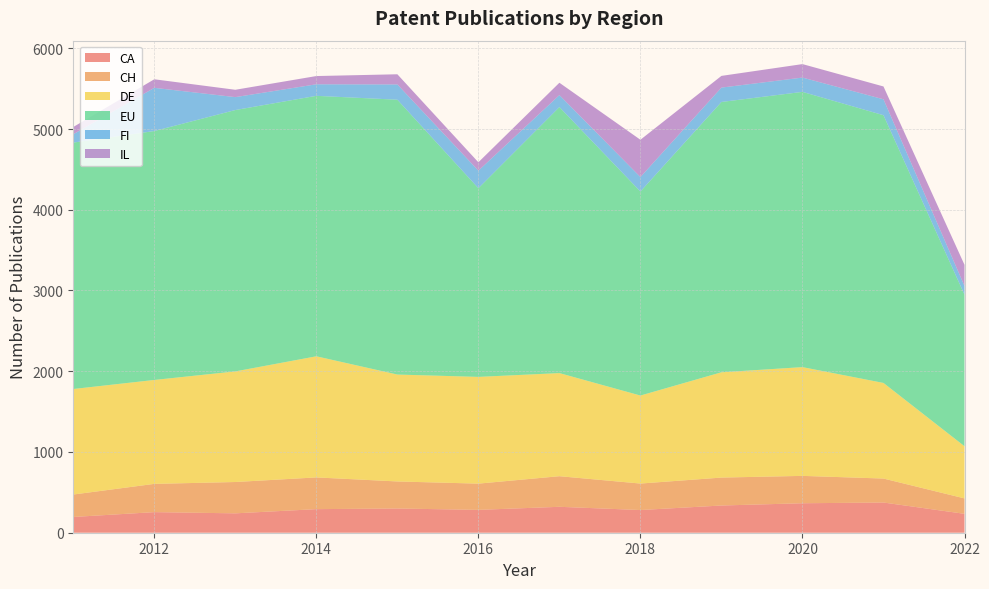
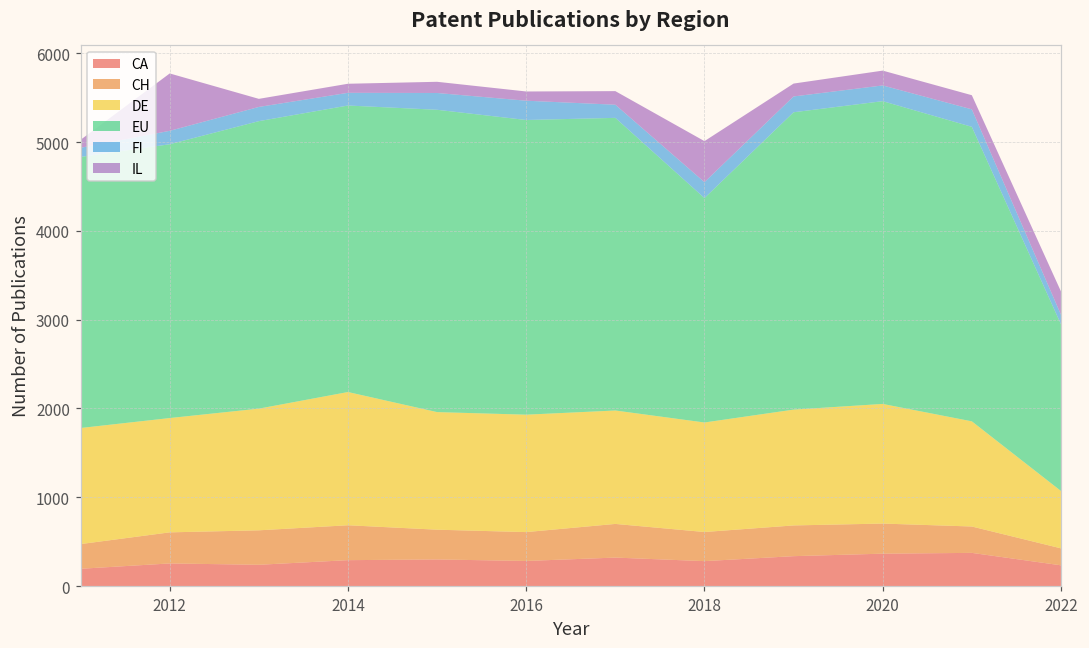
FI, 2012: 500 -> 200
IL, 2012: 100 -> 600
EU, 2016: 2300 -> 3300
DE, 2018: 1100 -> 1200
